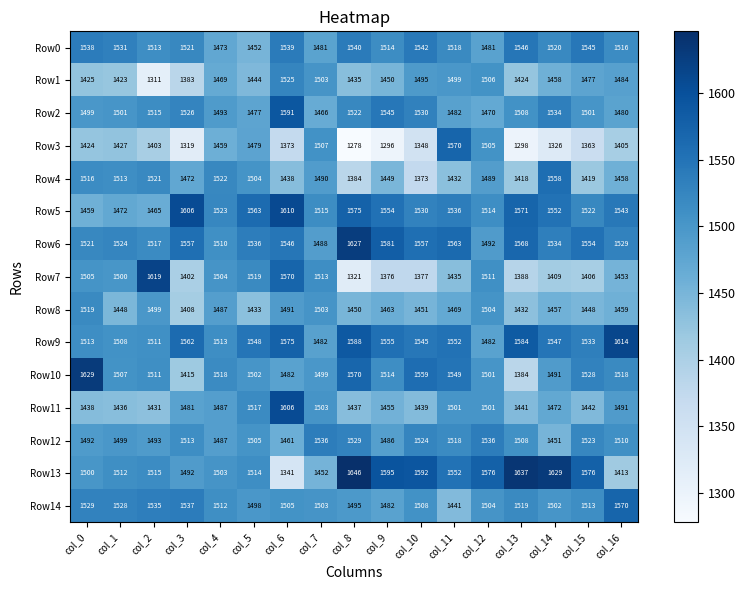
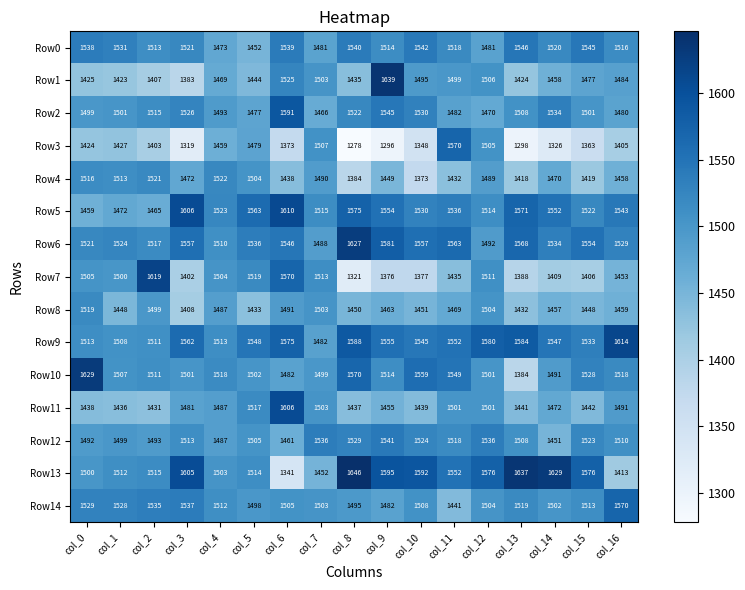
Row1, col_2: 1311 -> 1407
Row1, col_9: 1450 -> 1639
Row4, col_14: 1558 -> 1470
Row9, col_12: 1482 -> 1580
Row10, col_3: 1415 -> 1501
Row12, col_9: 1486 -> 1541
Row13, col_3: 1492 -> 1605
